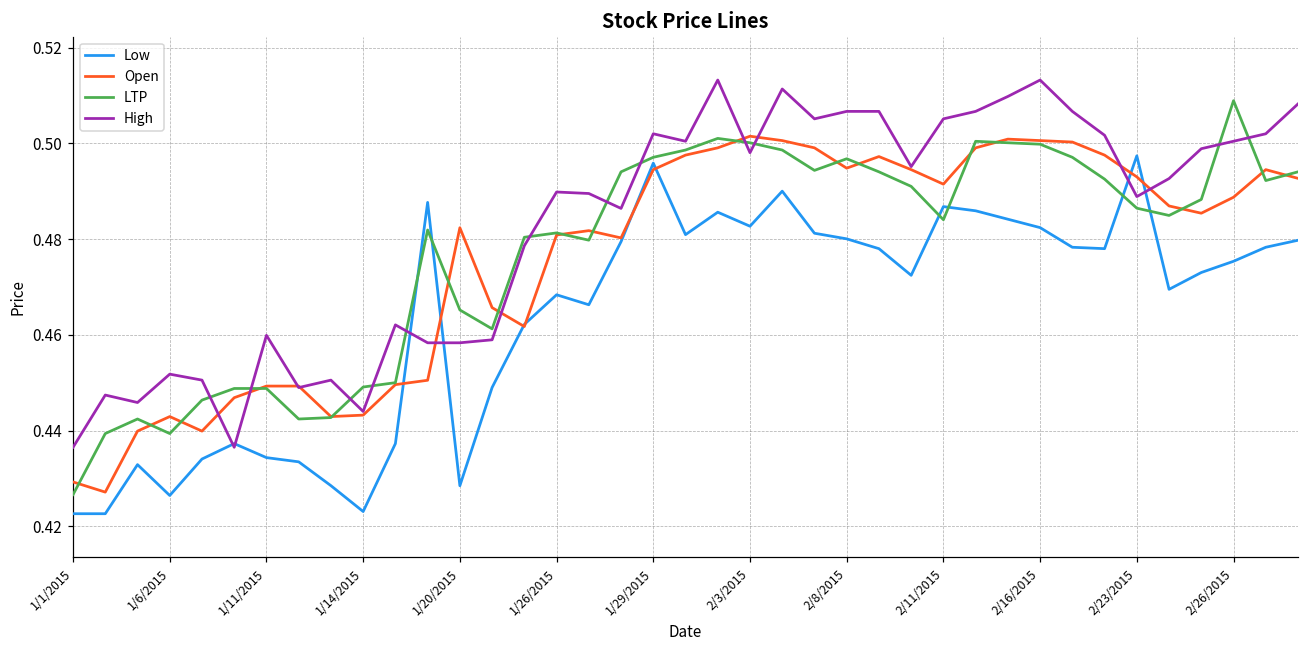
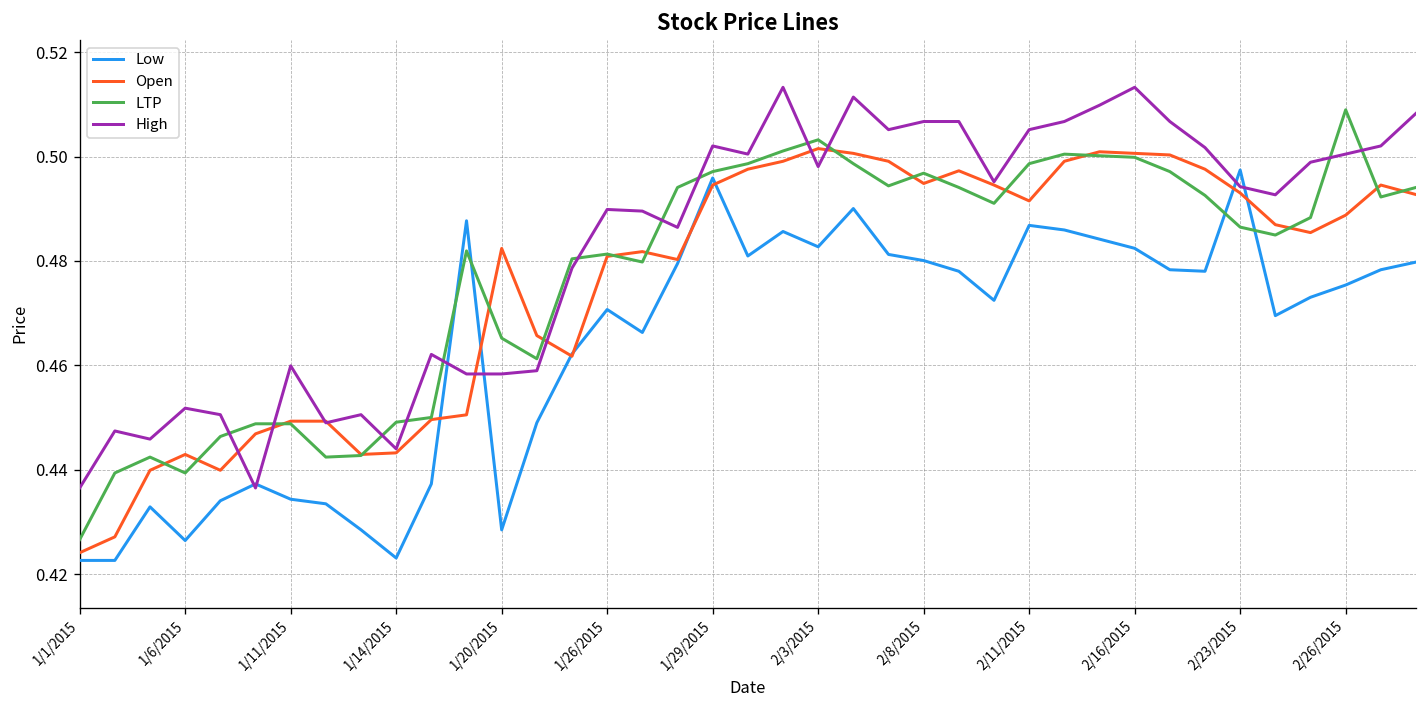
Open, 1/1/2015: 0.429 -> 0.424
Low, 1/26/2015: 0.468 -> 0.471
LTP, 2/3/2015: 0.500 -> 0.503
LTP, 2/11/2015: 0.484 -> 0.499
High, 2/23/2015: 0.489 -> 0.494
